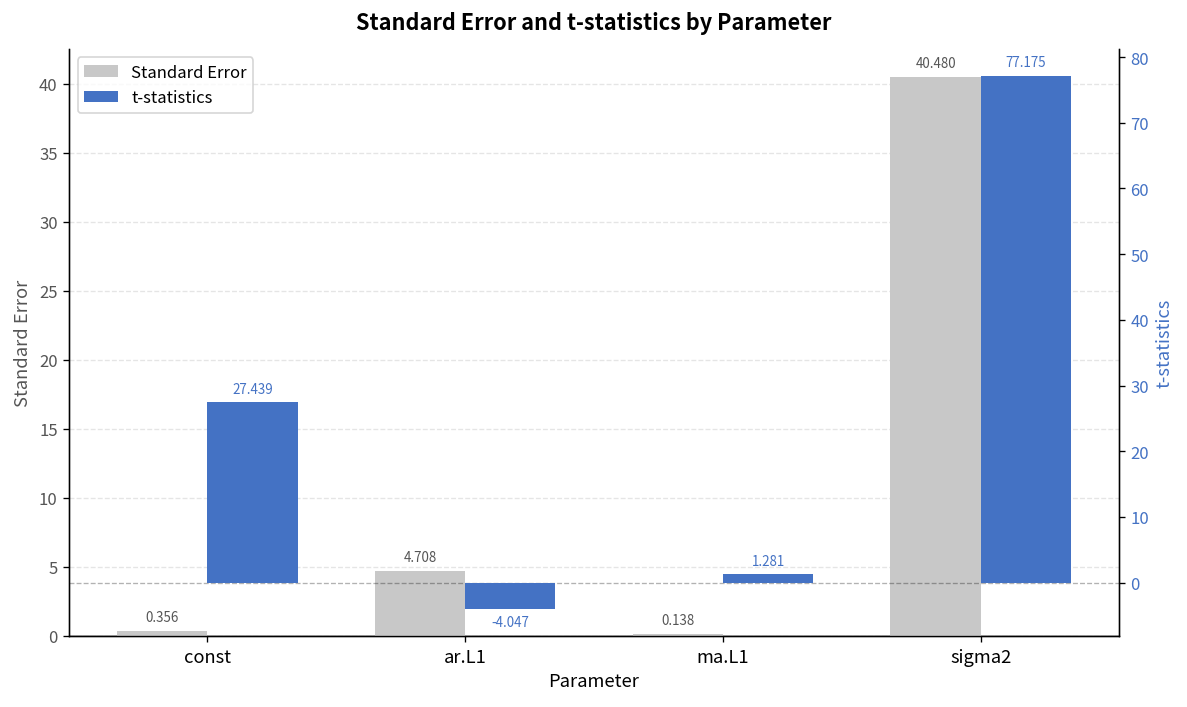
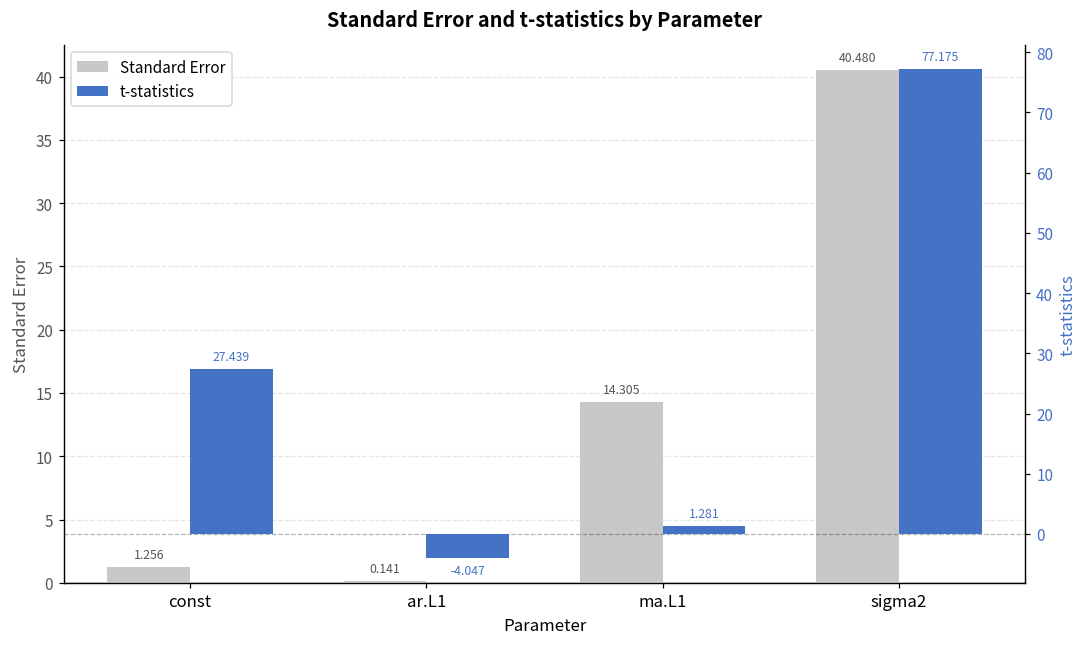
Standard Error, const: 0.356 -> 1.256
Standard Error, ar.L1: 4.708 -> 0.141
Standard Error, ma.L1: 0.138 -> 14.305
